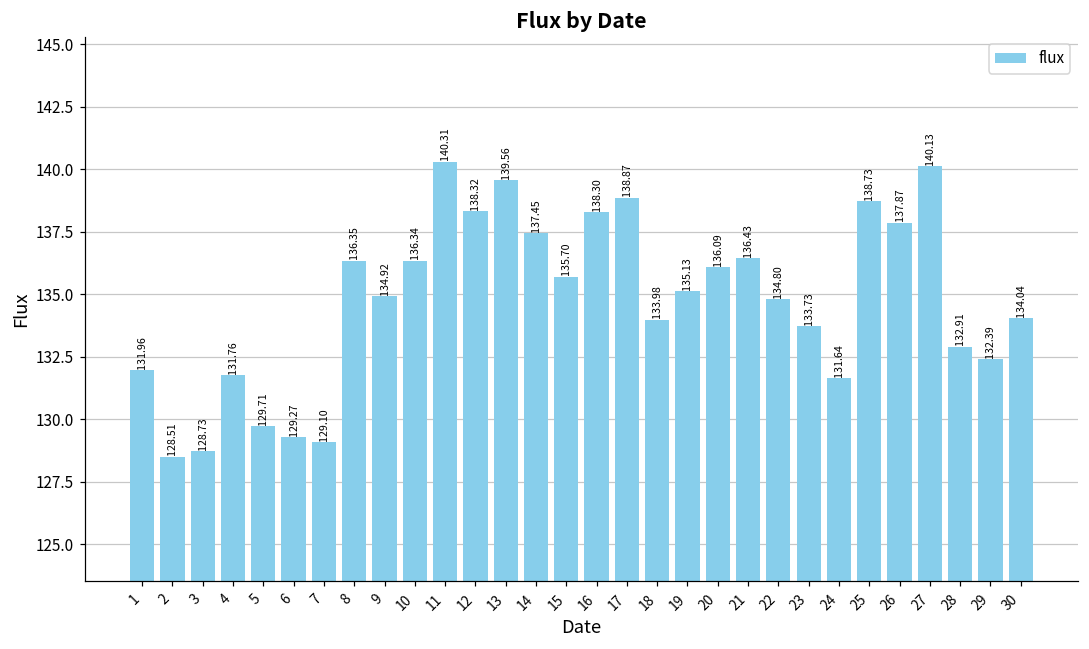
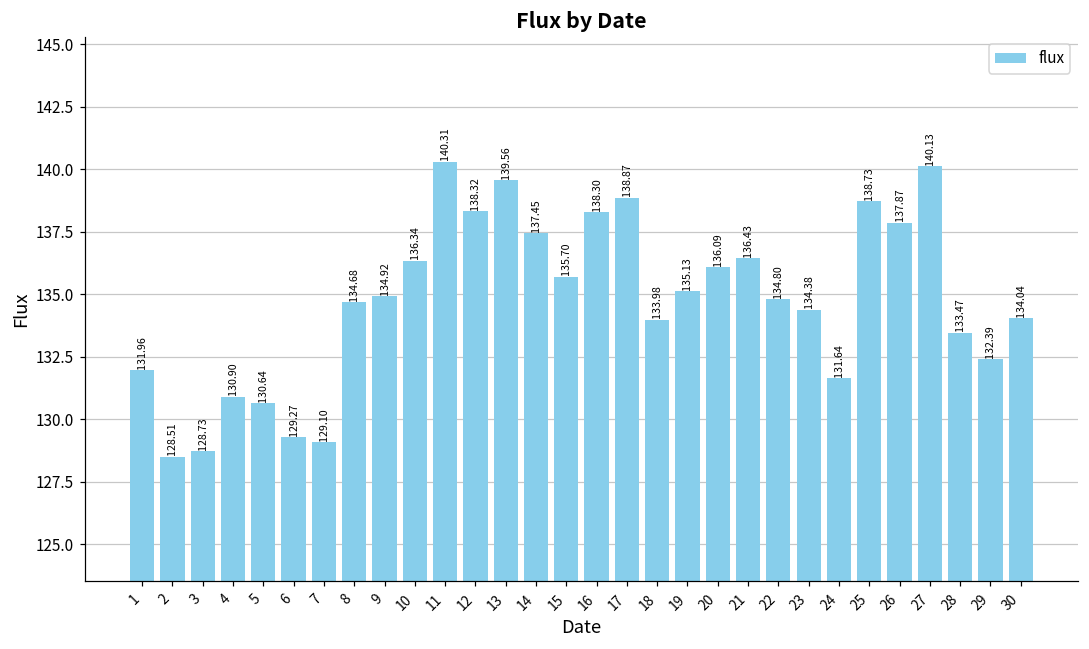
4: 131.76 -> 130.90
5: 129.71 -> 130.64
8: 136.35 -> 134.68
23: 133.73 -> 134.38
28: 132.91 -> 133.47
